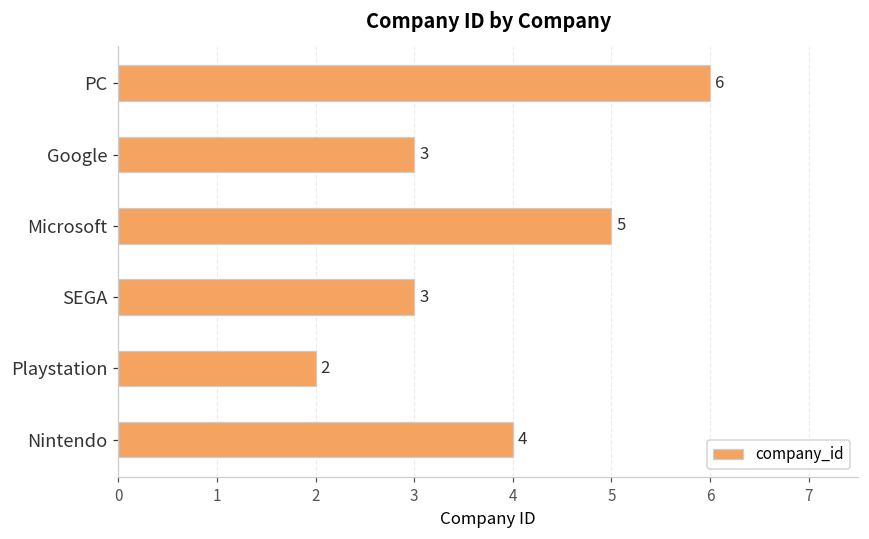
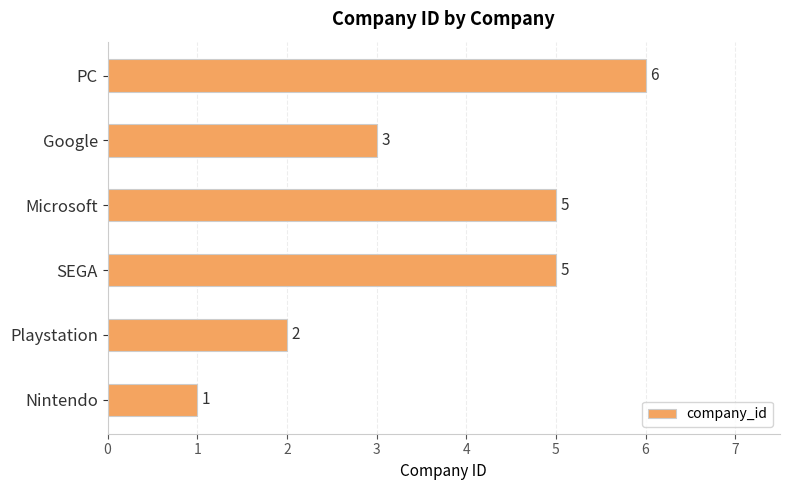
SEGA: 3 -> 5
Nintendo: 4 -> 1
